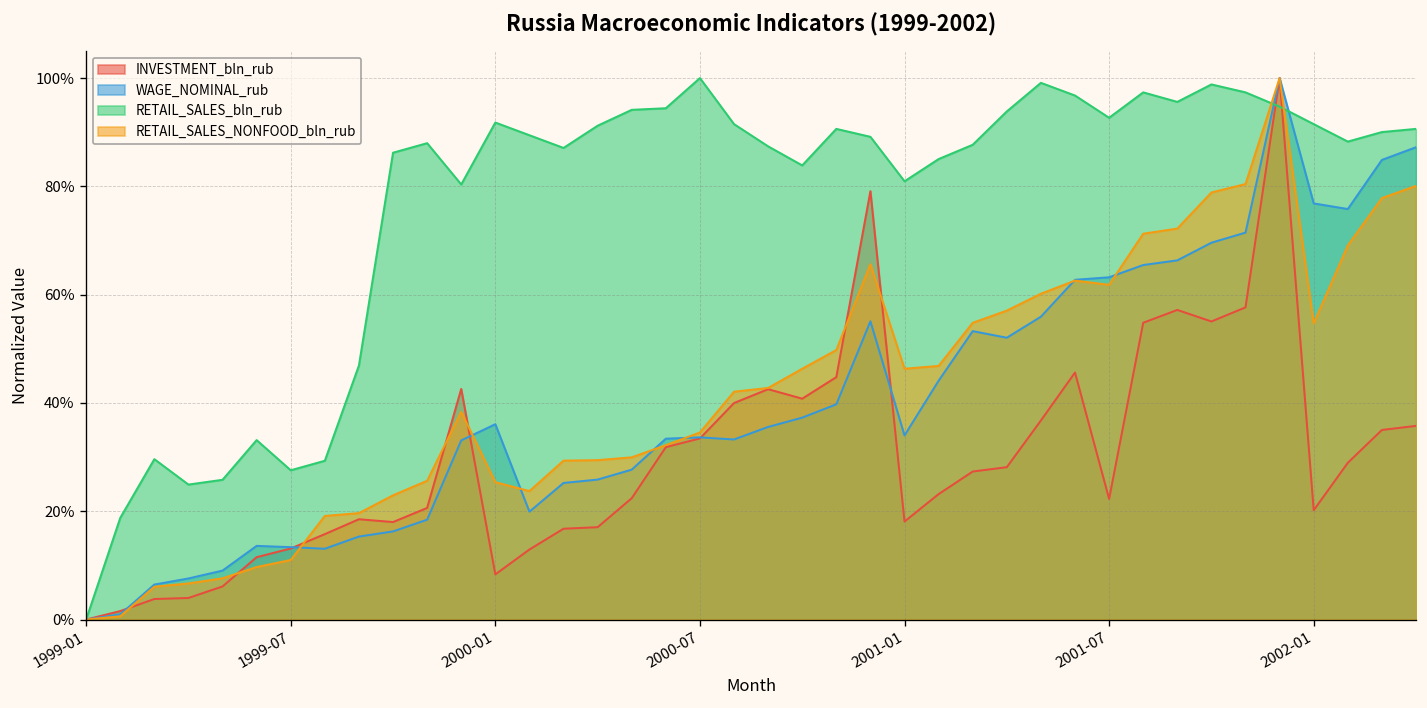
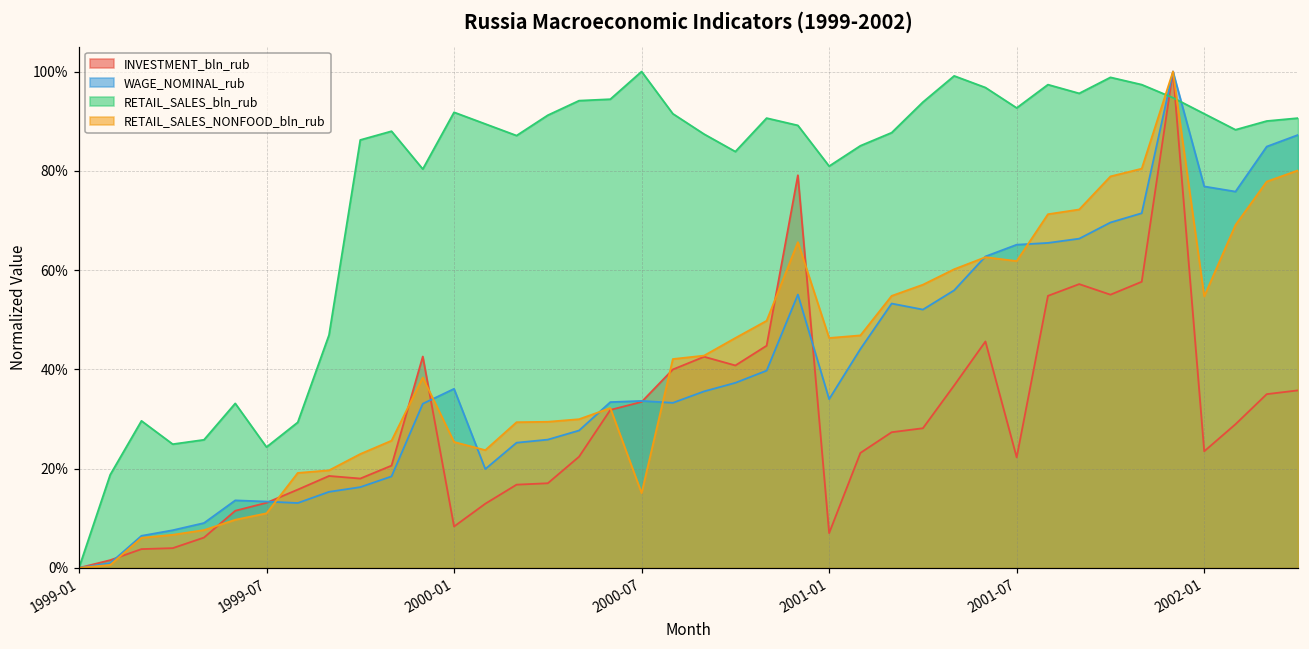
RETAIL_SALES_bln_rub, 1999-07: 28% -> 24%
RETAIL_SALES_NONFOOD_bln_rub, 2000-07: 35% -> 15%
INVESTMENT_bln_rub, 2001-01: 18% -> 7%
WAGE_NOMINAL_rub, 2001-07: 63% -> 65%
INVESTMENT_bln_rub, 2002-01: 20% -> 23%
